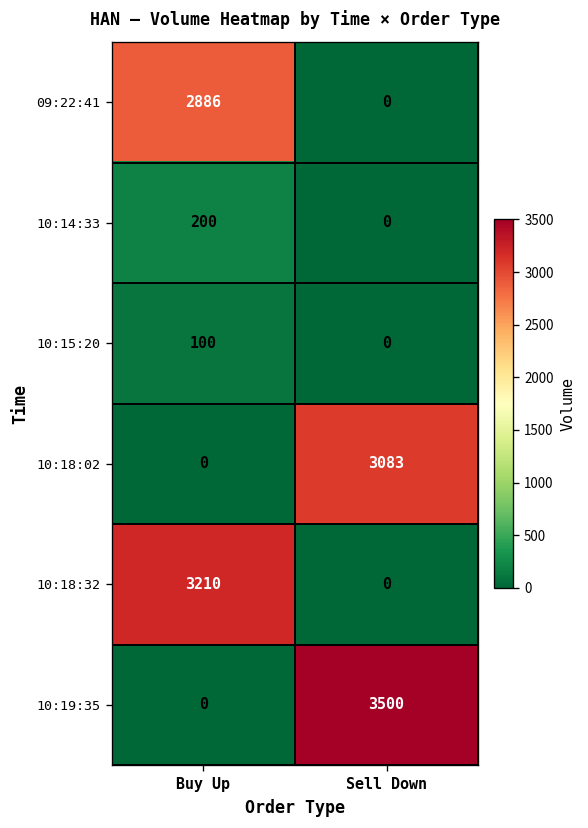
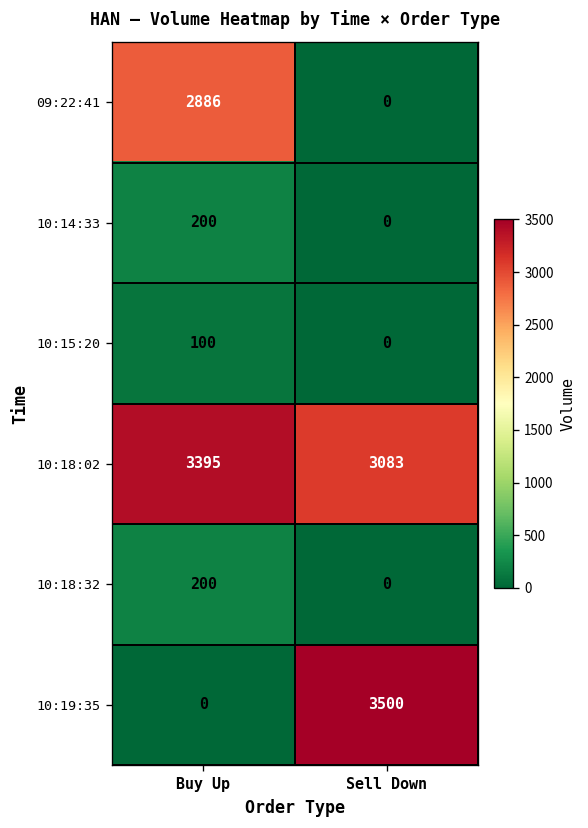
10:18:02, Buy Up: 0 -> 3395
10:18:32, Buy Up: 3210 -> 200
